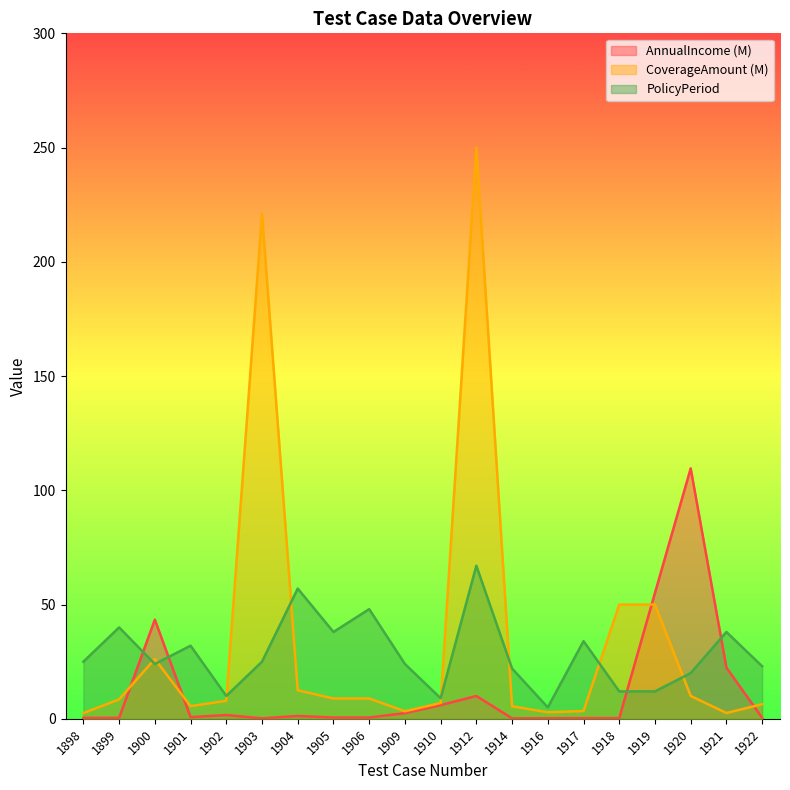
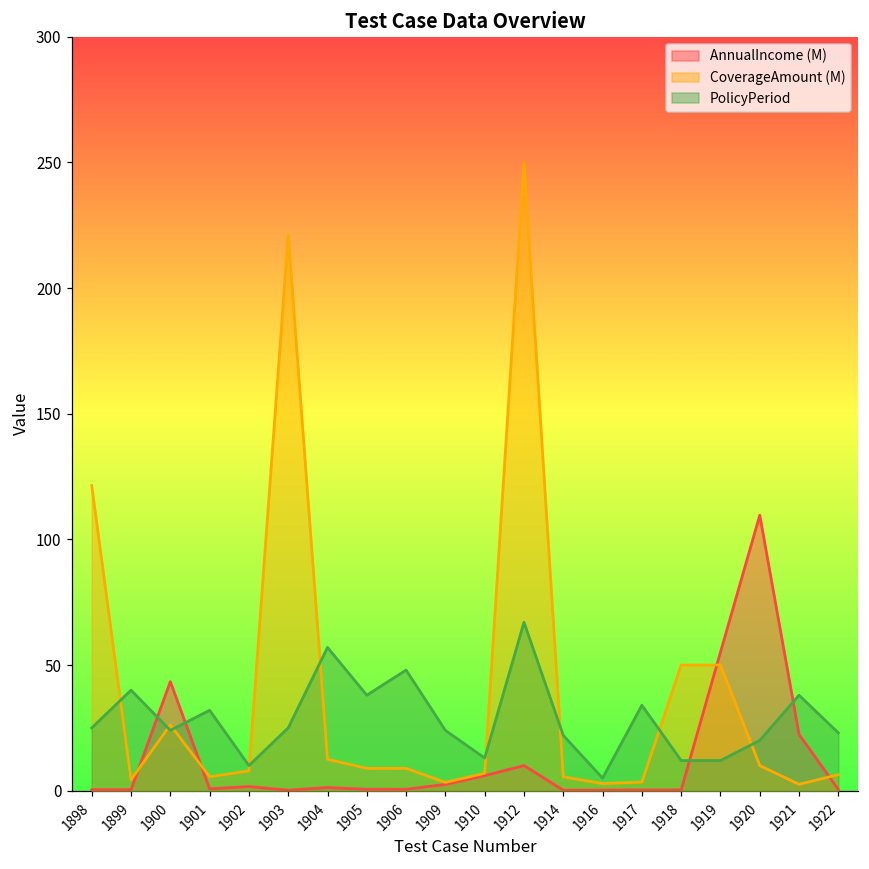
CoverageAmount (M), 1898: 3 -> 121
CoverageAmount (M), 1899: 9 -> 4
PolicyPeriod, 1910: 9 -> 13
